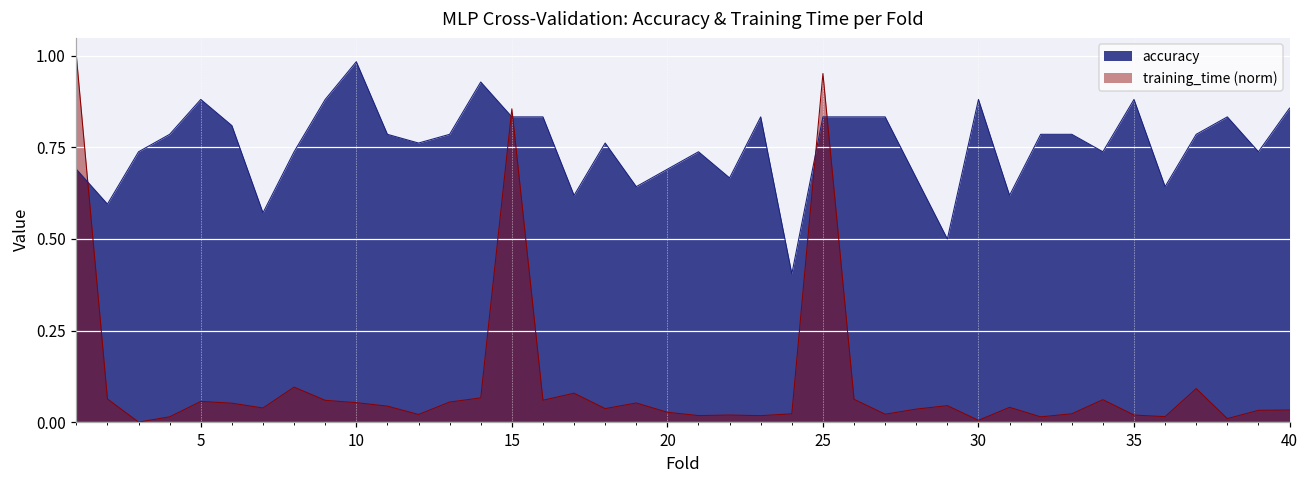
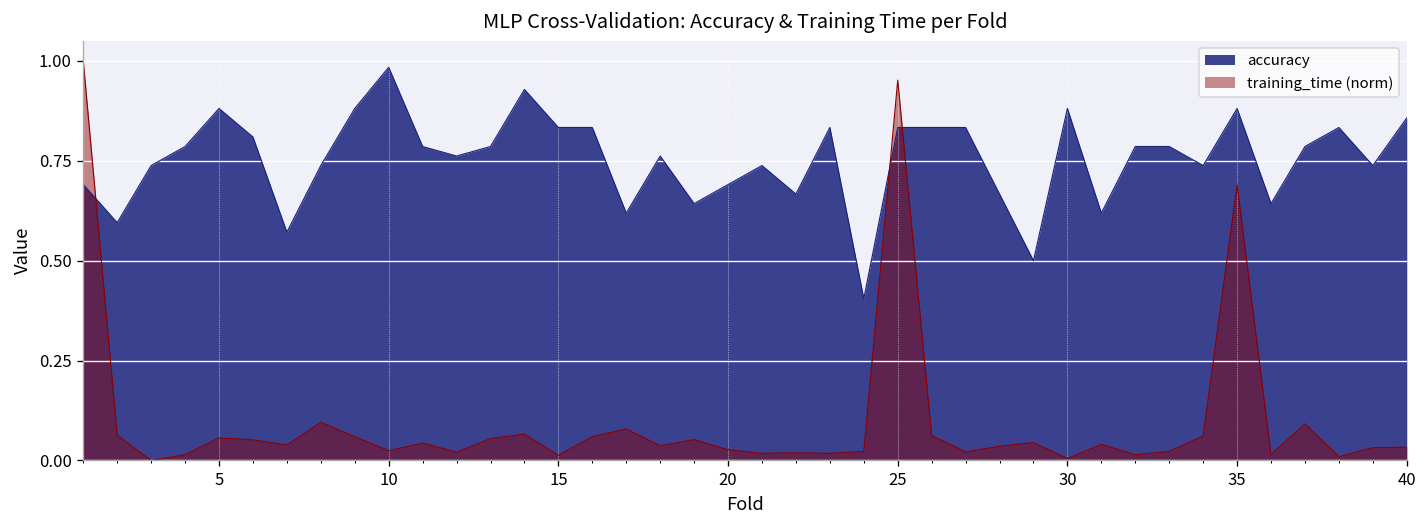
training_time (norm), 10: 0.05 -> 0.02
training_time (norm), 15: 0.86 -> 0.01
training_time (norm), 35: 0.02 -> 0.69
